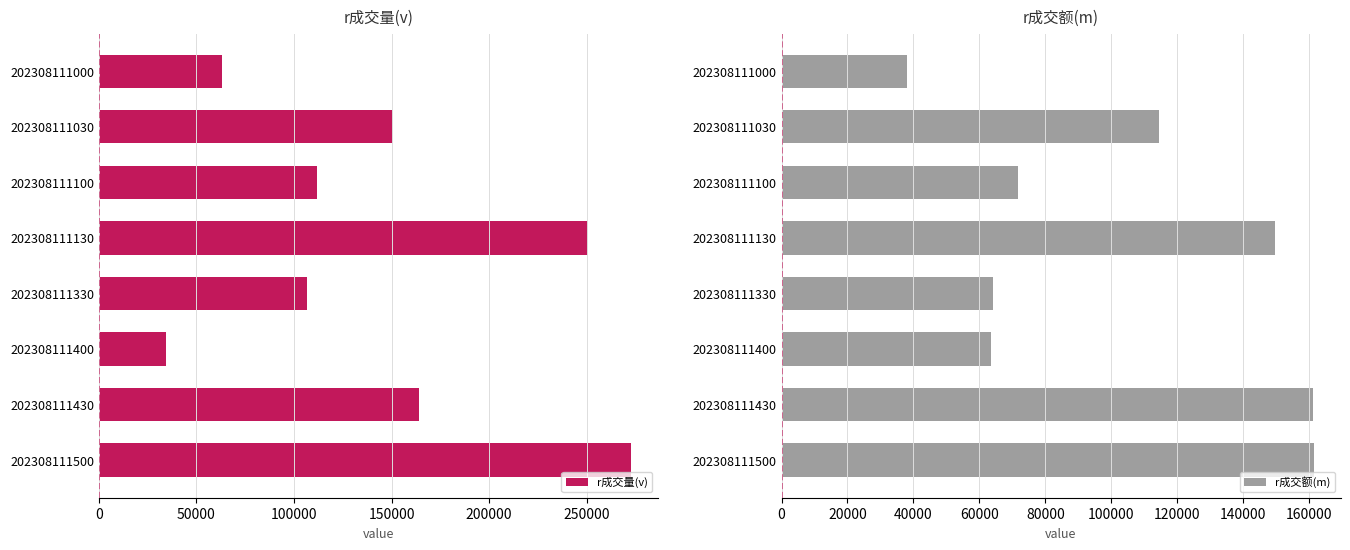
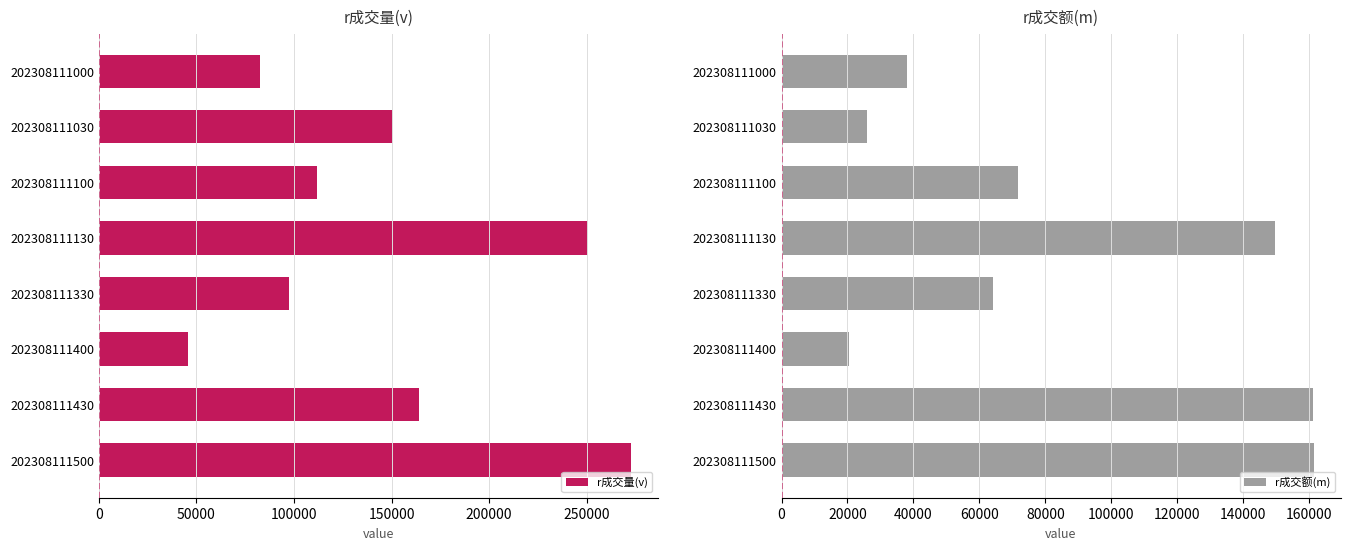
r成交量(v), 202308111000: 63000 -> 83000
r成交量(v), 202308111330: 107000 -> 97000
r成交量(v), 202308111400: 34000 -> 46000
r成交额(m), 202308111030: 114000 -> 26000
r成交额(m), 202308111400: 63000 -> 21000
